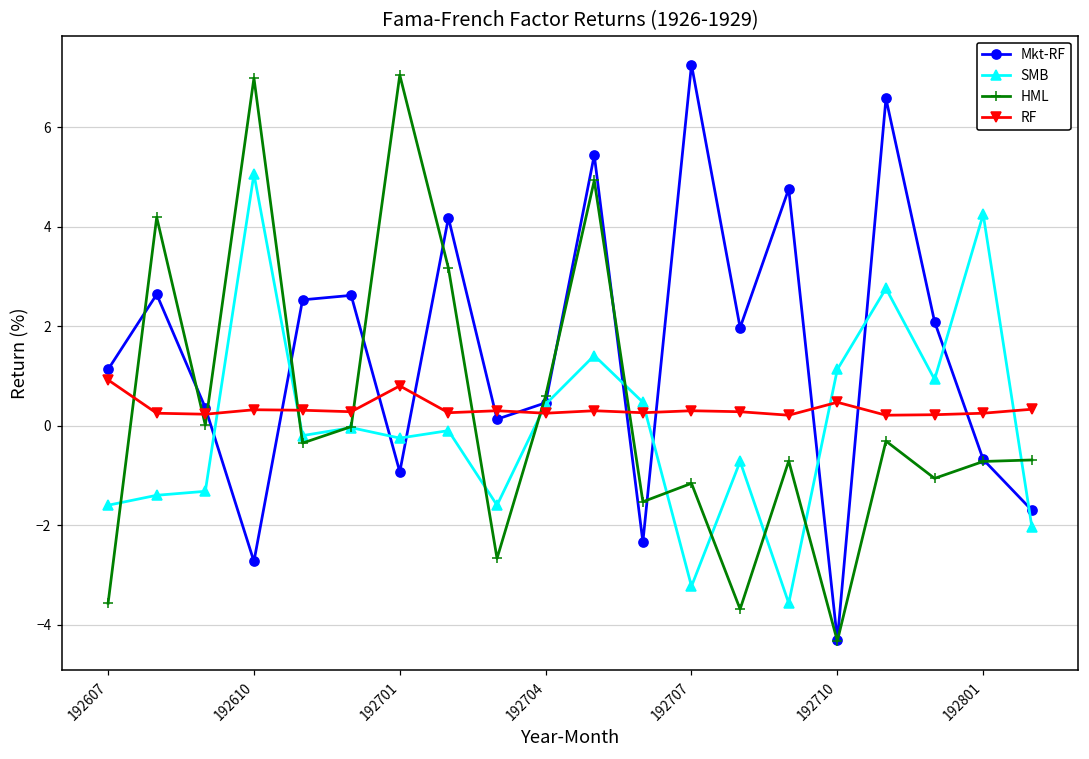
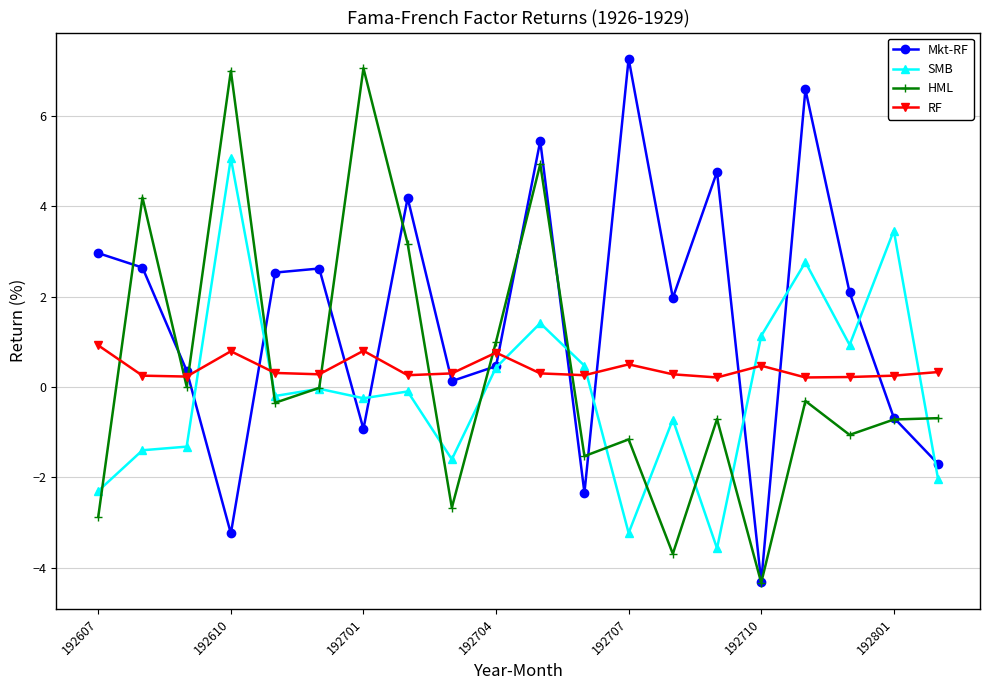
Mkt-RF, 192607: 1.1 -> 3.0
SMB, 192607: -1.6 -> -2.3
HML, 192607: -3.6 -> -2.9
Mkt-RF, 192610: -2.7 -> -3.2
RF, 192610: 0.3 -> 0.8
HML, 192704: 0.6 -> 1.0
RF, 192704: 0.3 -> 0.8
RF, 192707: 0.3 -> 0.5
SMB, 192801: 4.3 -> 3.5
